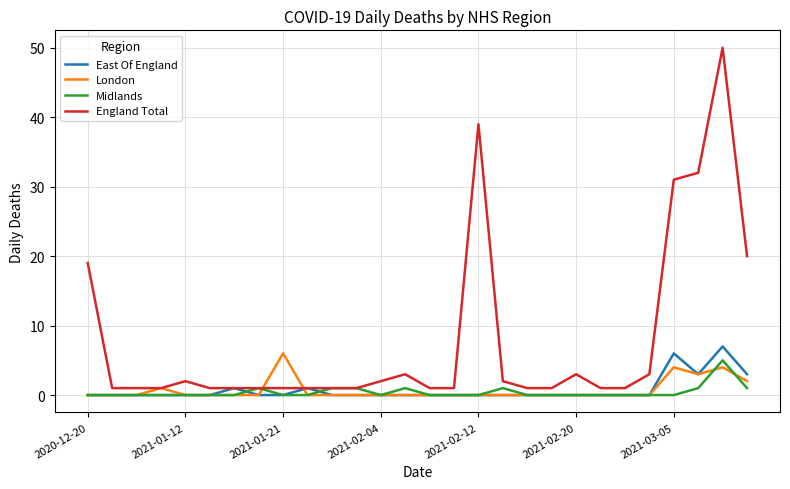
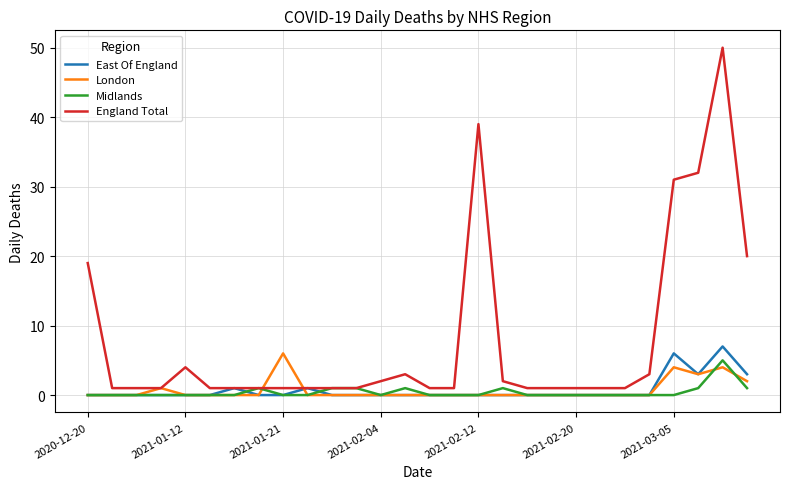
England Total, 2021-01-12: 2 -> 4
England Total, 2021-02-20: 3 -> 1
